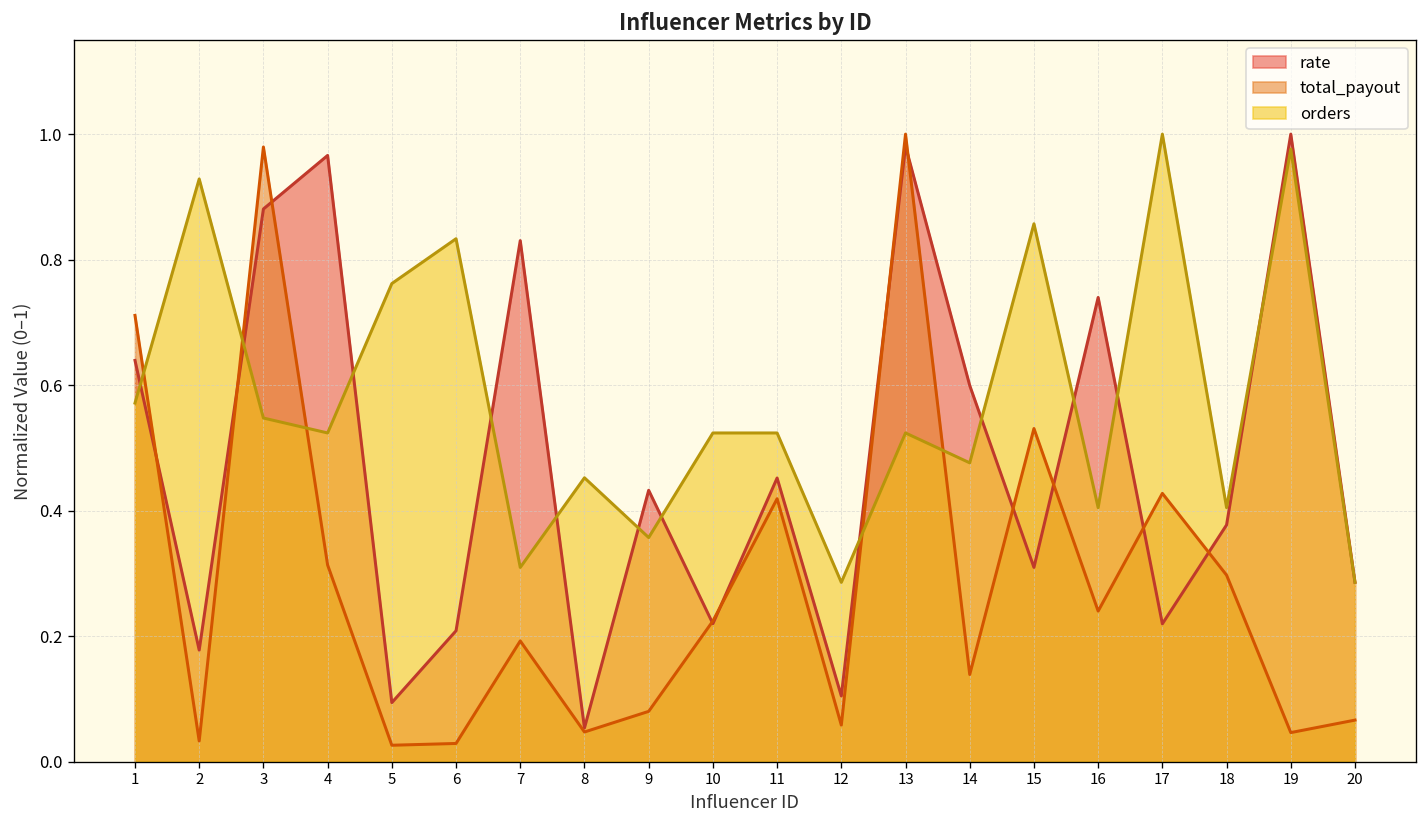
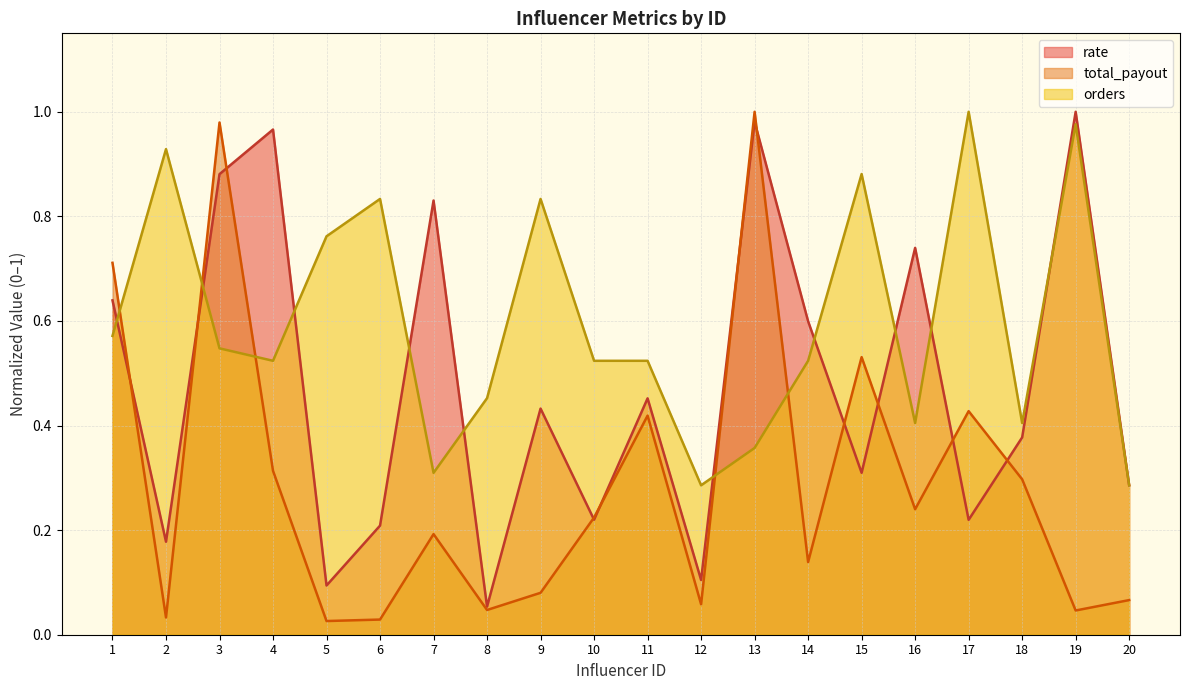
orders, 9: 0.36 -> 0.83
orders, 13: 0.52 -> 0.36
orders, 14: 0.48 -> 0.52
orders, 15: 0.86 -> 0.88
